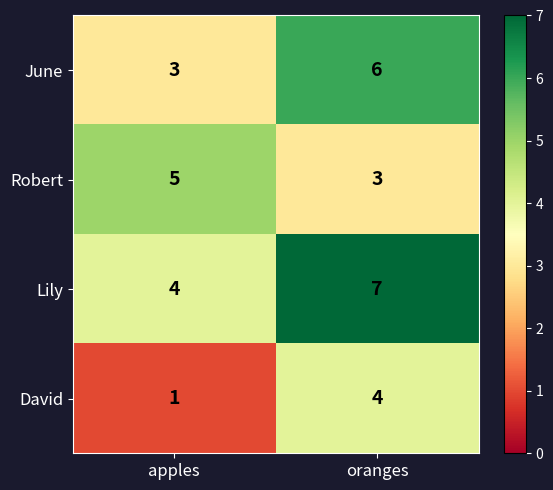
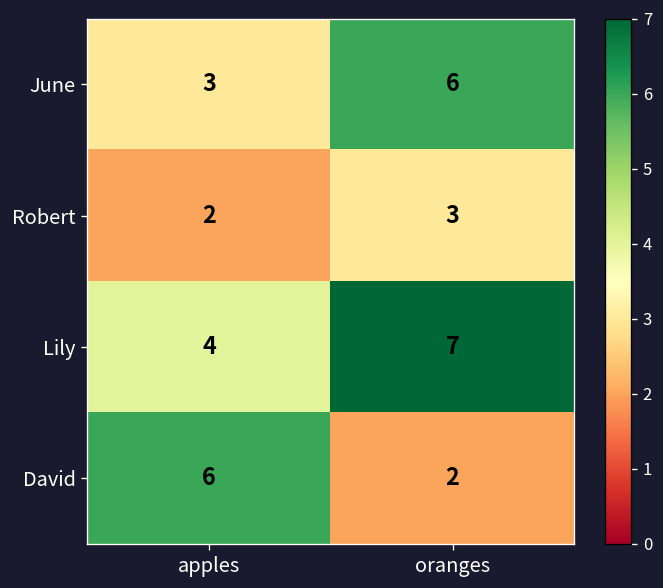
Robert, apples: 5 -> 2
David, apples: 1 -> 6
David, oranges: 4 -> 2
